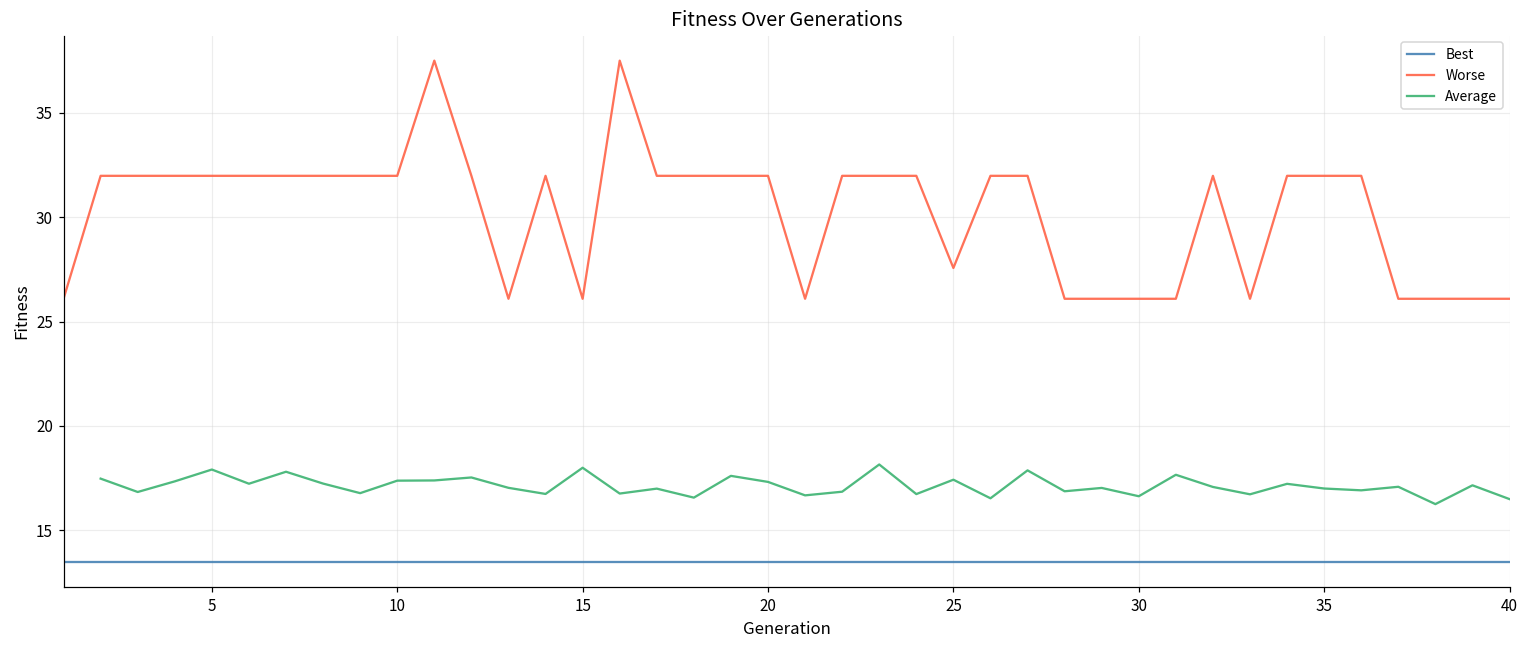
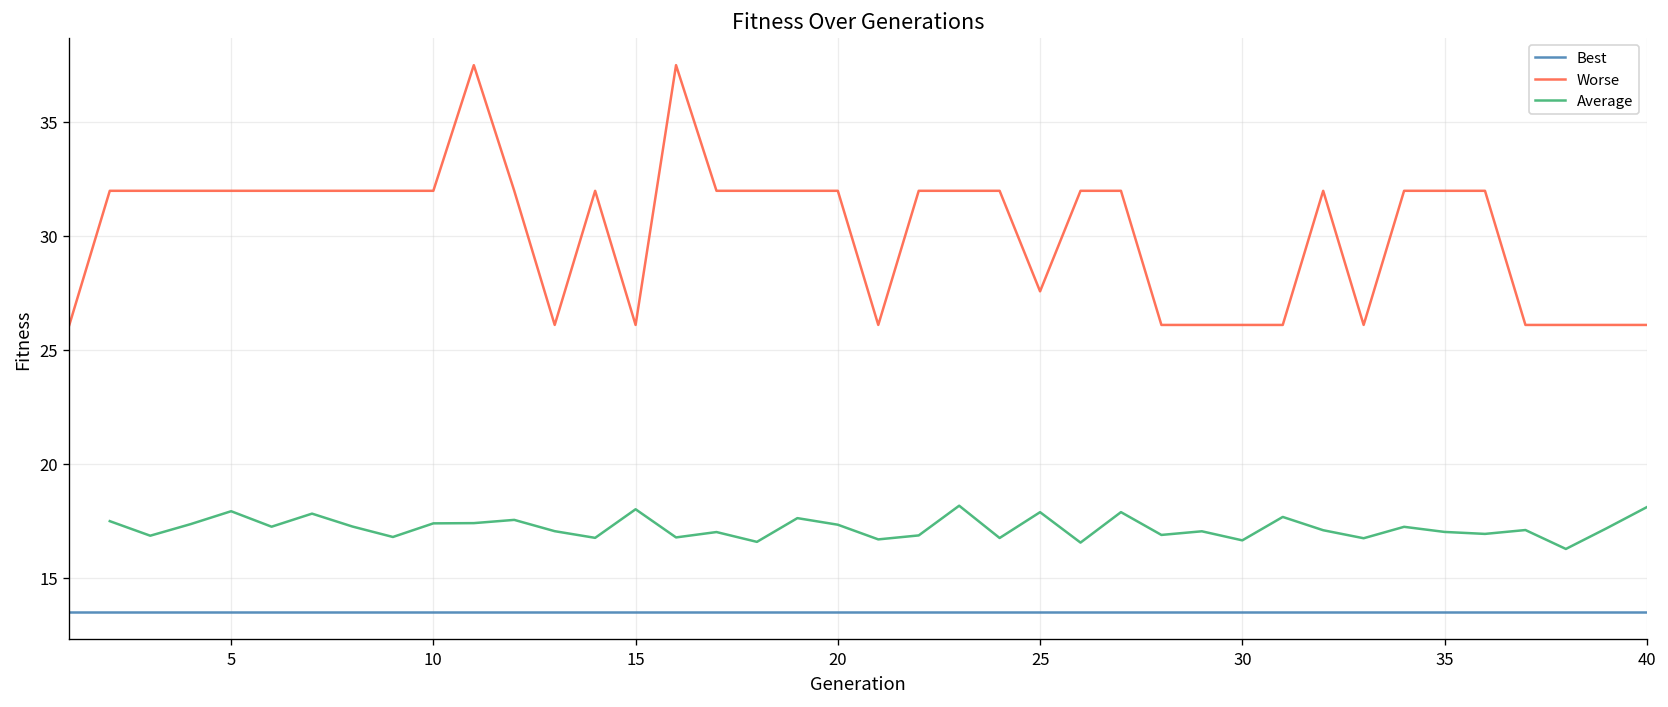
Average, 25: 17.4 -> 17.9
Average, 40: 16.5 -> 18.1
